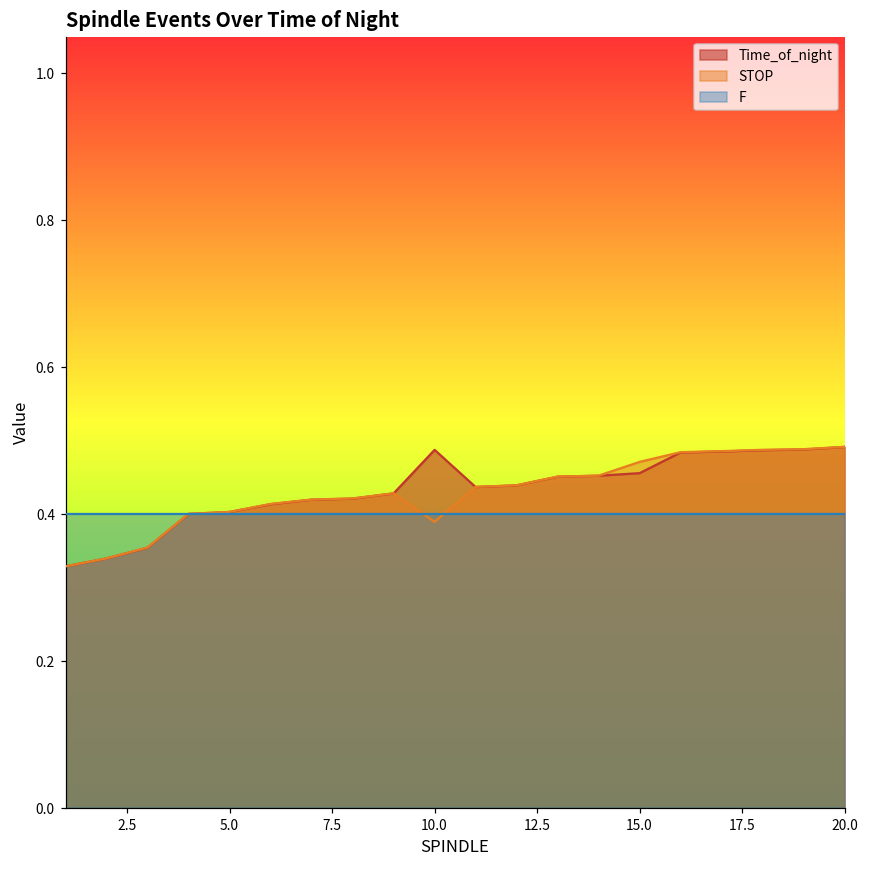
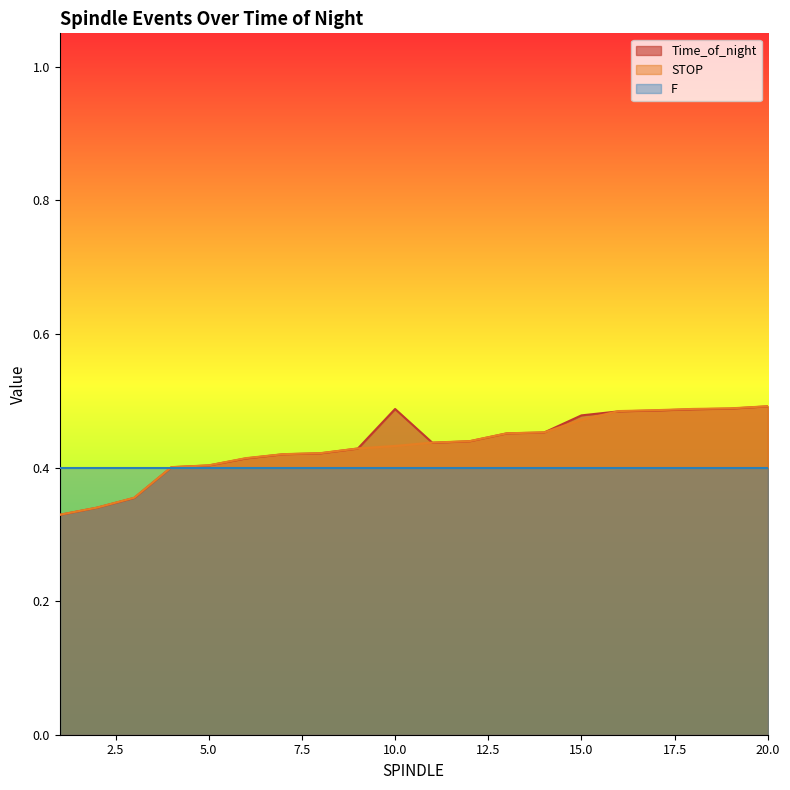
STOP, 10.0: 0.39 -> 0.43
Time_of_night, 15.0: 0.46 -> 0.48
